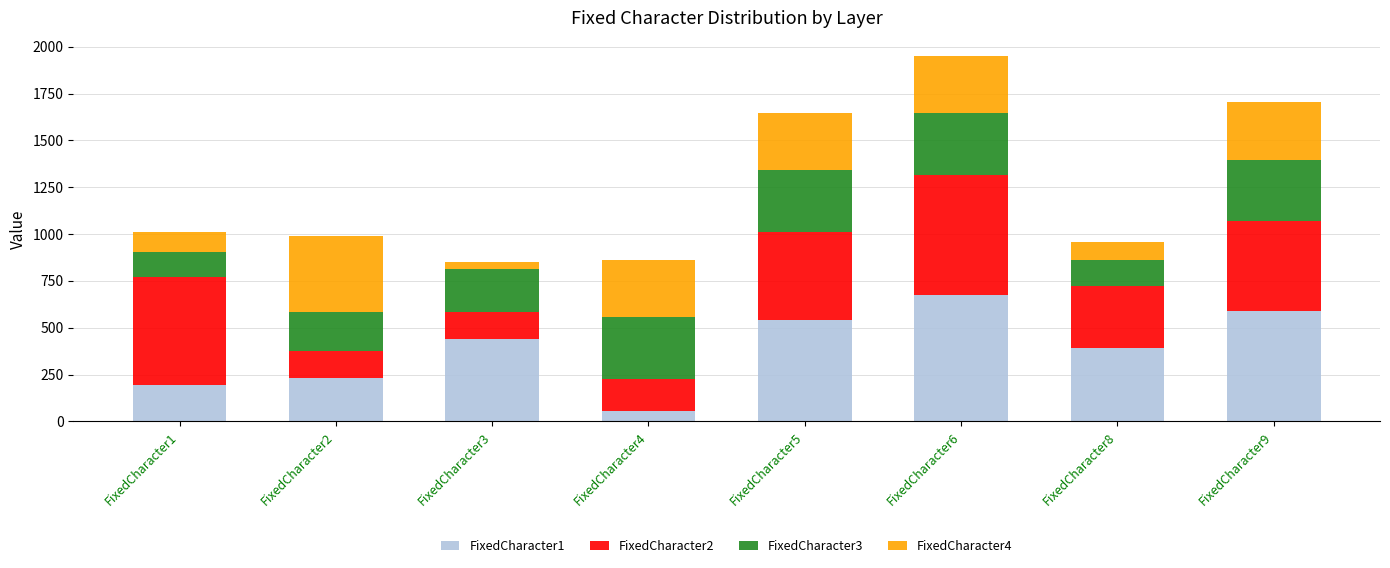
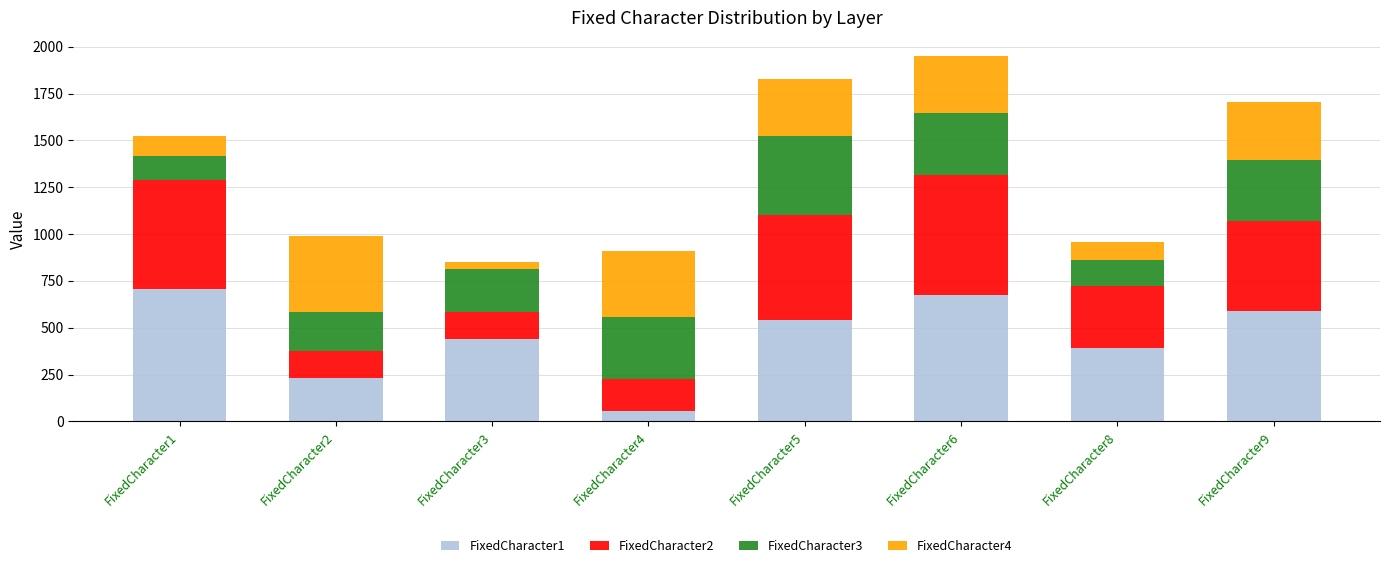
FixedCharacter1, FixedCharacter1: 190 -> 710
FixedCharacter4, FixedCharacter4: 310 -> 350
FixedCharacter2, FixedCharacter5: 470 -> 560
FixedCharacter3, FixedCharacter5: 330 -> 420
